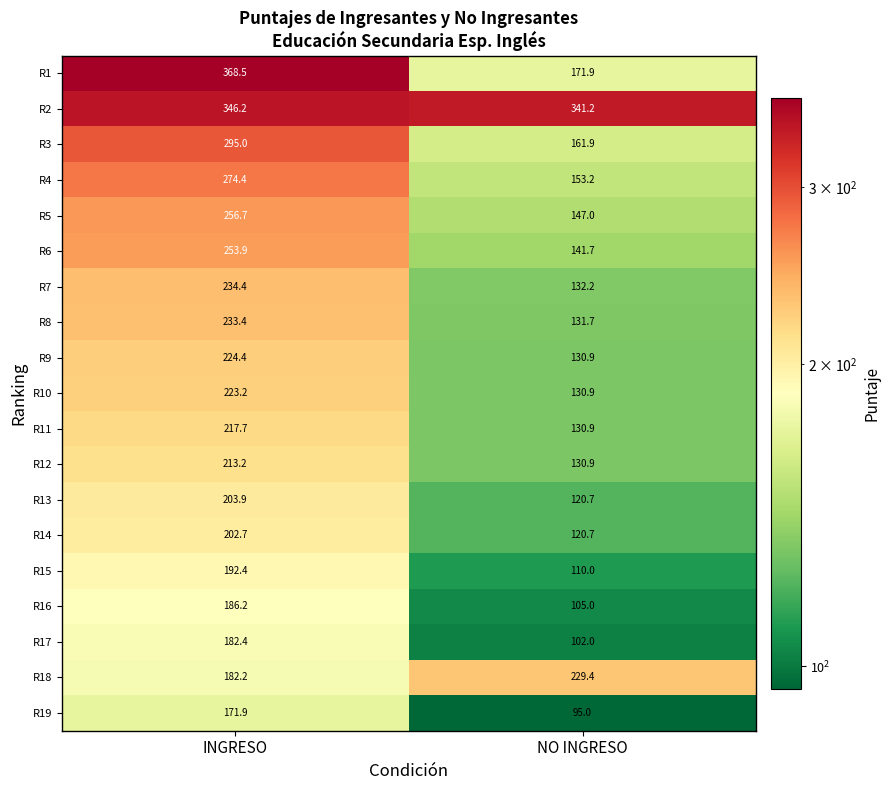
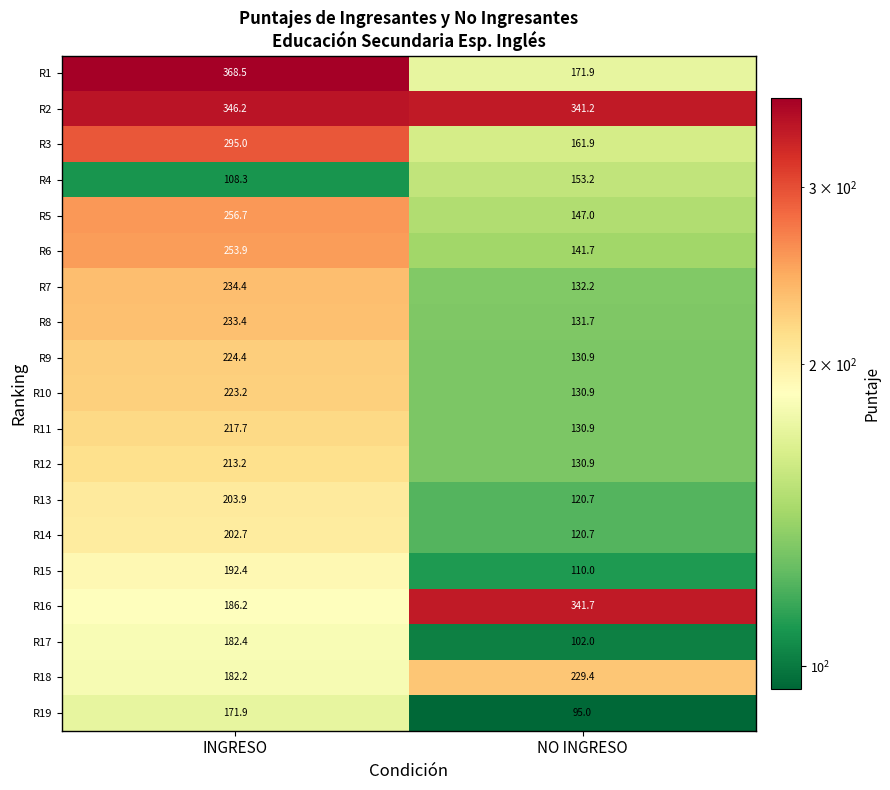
R4, INGRESO: 274.4 -> 108.3
R16, NO INGRESO: 105.0 -> 341.7
